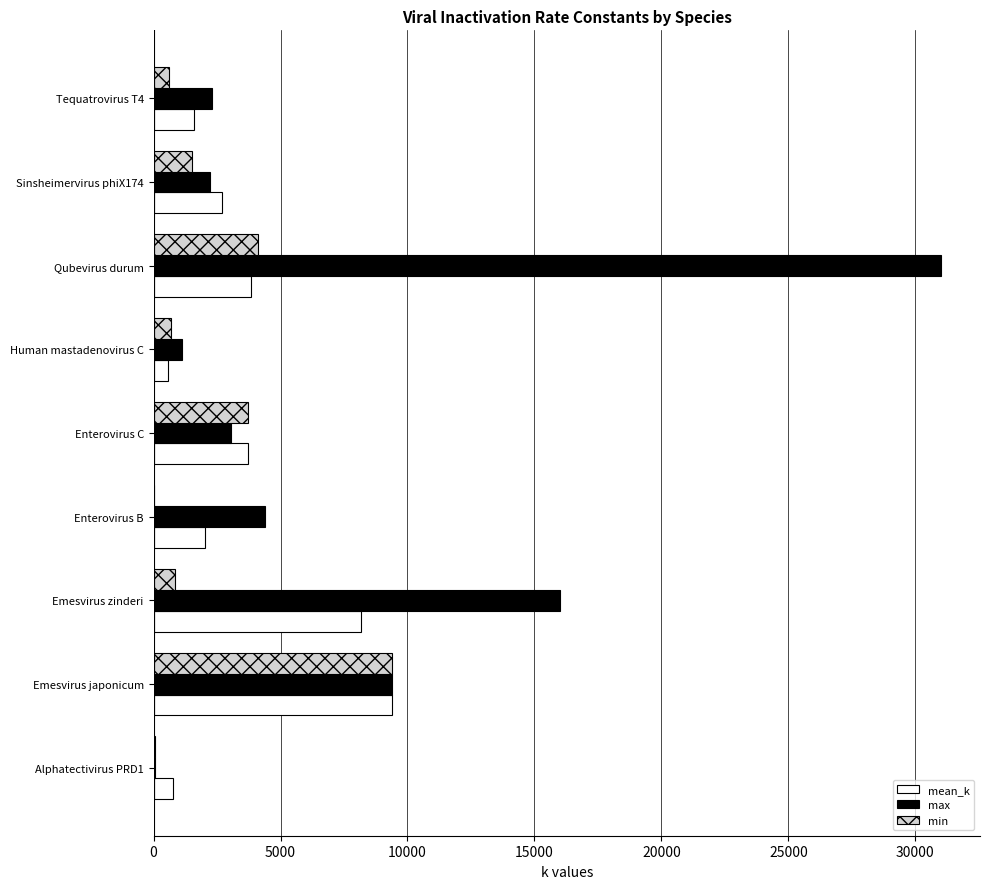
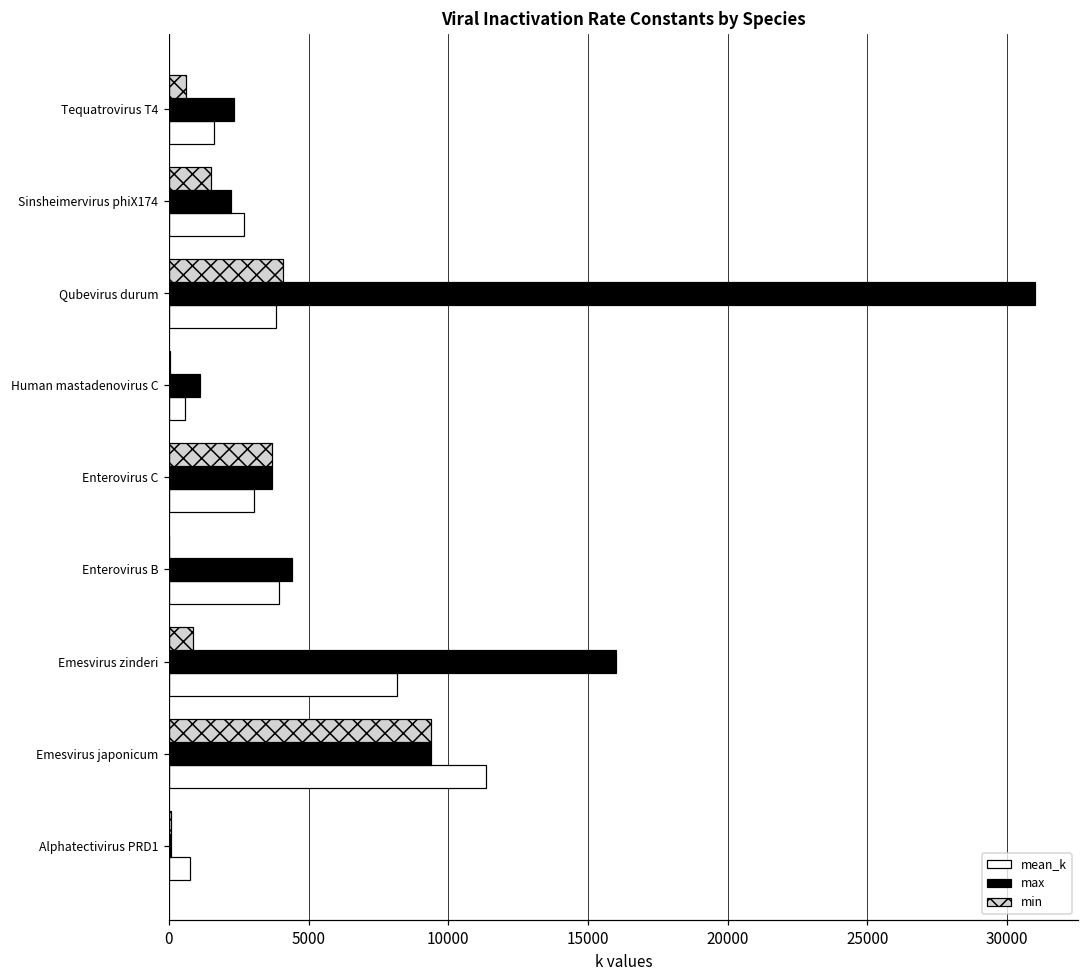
min, Human mastadenovirus C: 700 -> 0
max, Enterovirus C: 3100 -> 3700
mean_k, Enterovirus C: 3700 -> 3000
mean_k, Enterovirus B: 2000 -> 3900
mean_k, Emesvirus japonicum: 9400 -> 11300
